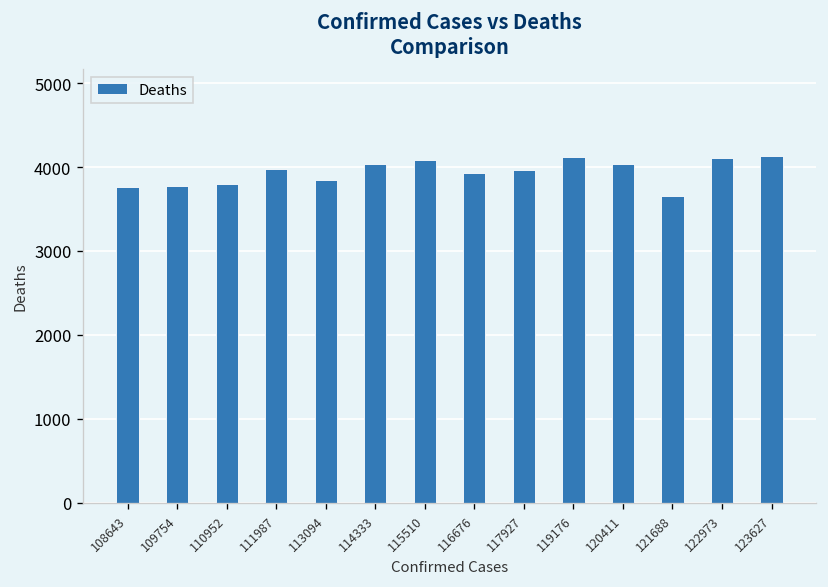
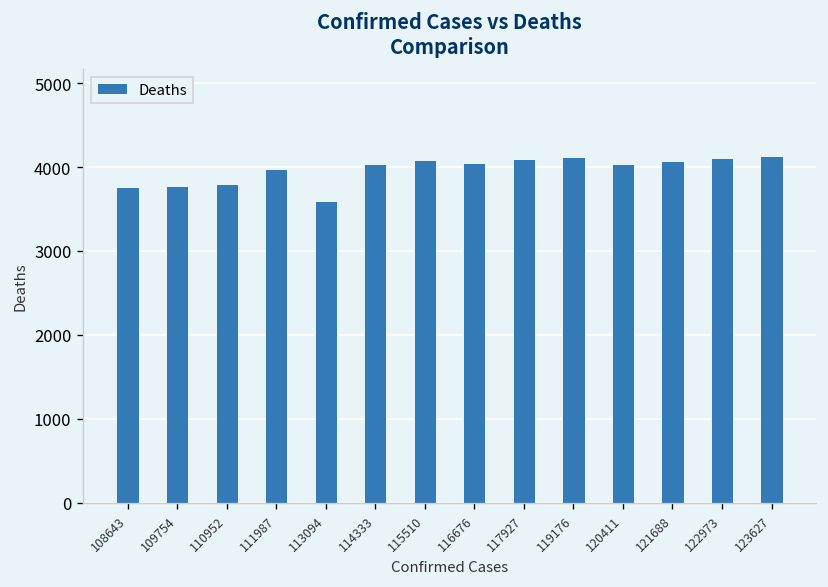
113094: 3800 -> 3600
116676: 3900 -> 4100
117927: 4000 -> 4100
121688: 3700 -> 4100
